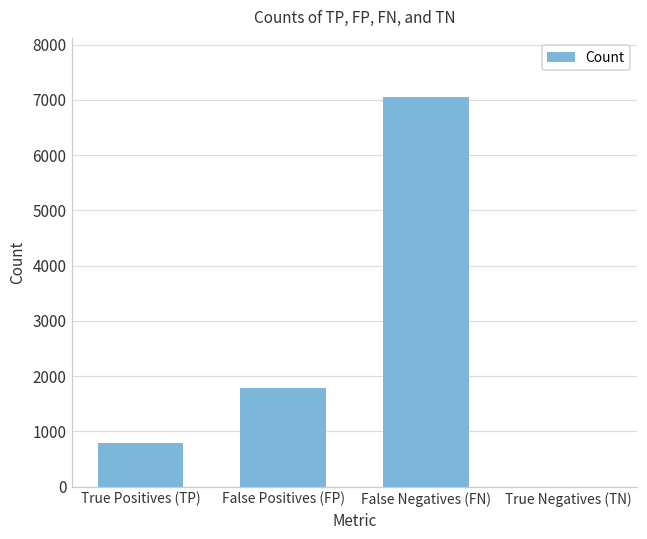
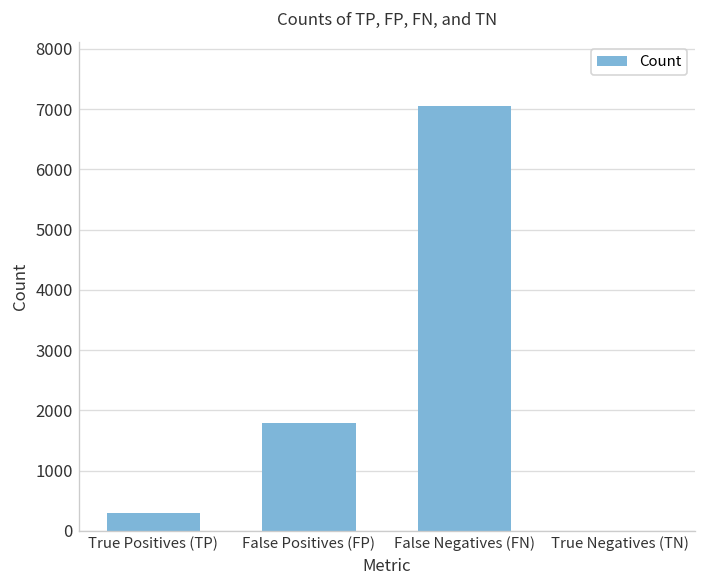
True Positives (TP): 800 -> 300
